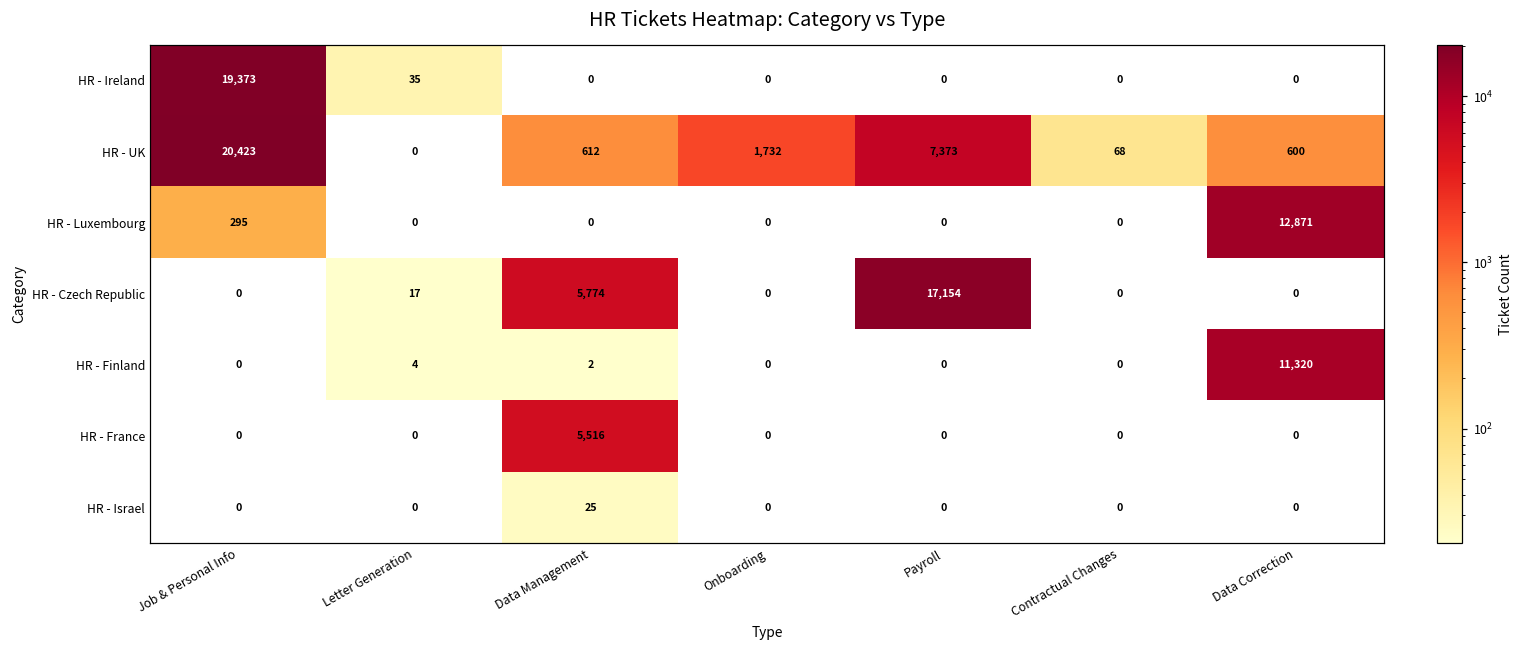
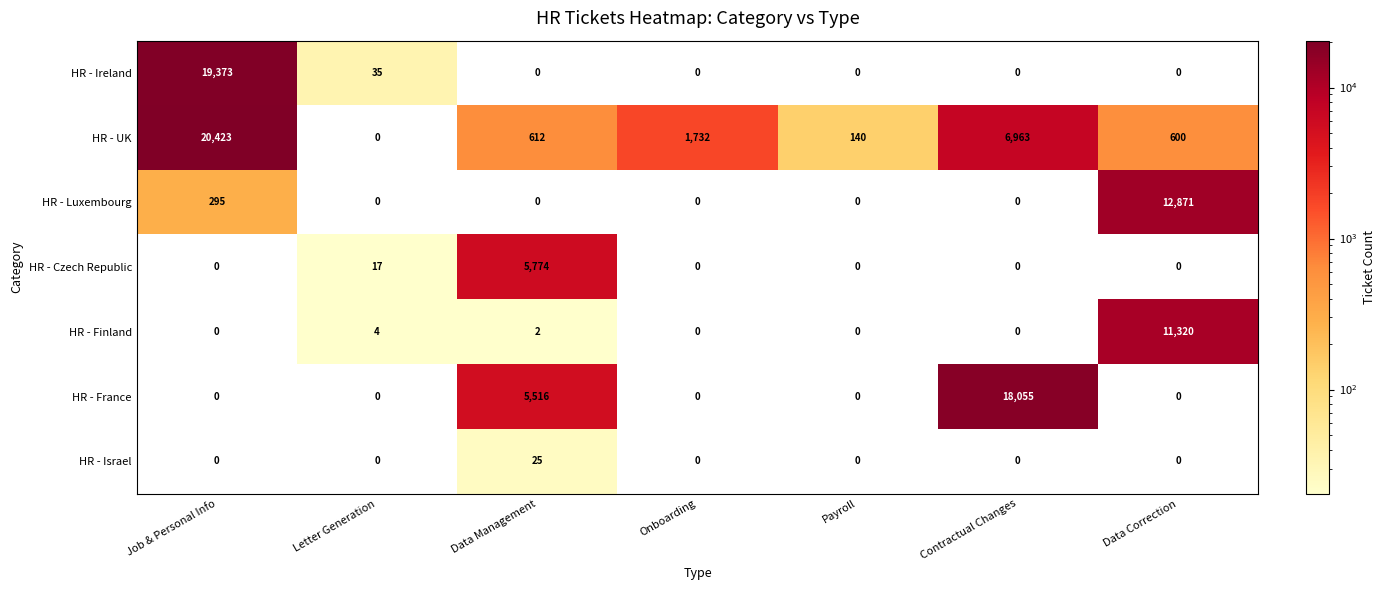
HR - UK, Payroll: 7,373 -> 140
HR - UK, Contractual Changes: 68 -> 6,963
HR - Czech Republic, Payroll: 17,154 -> 0
HR - France, Contractual Changes: 0 -> 18,055
